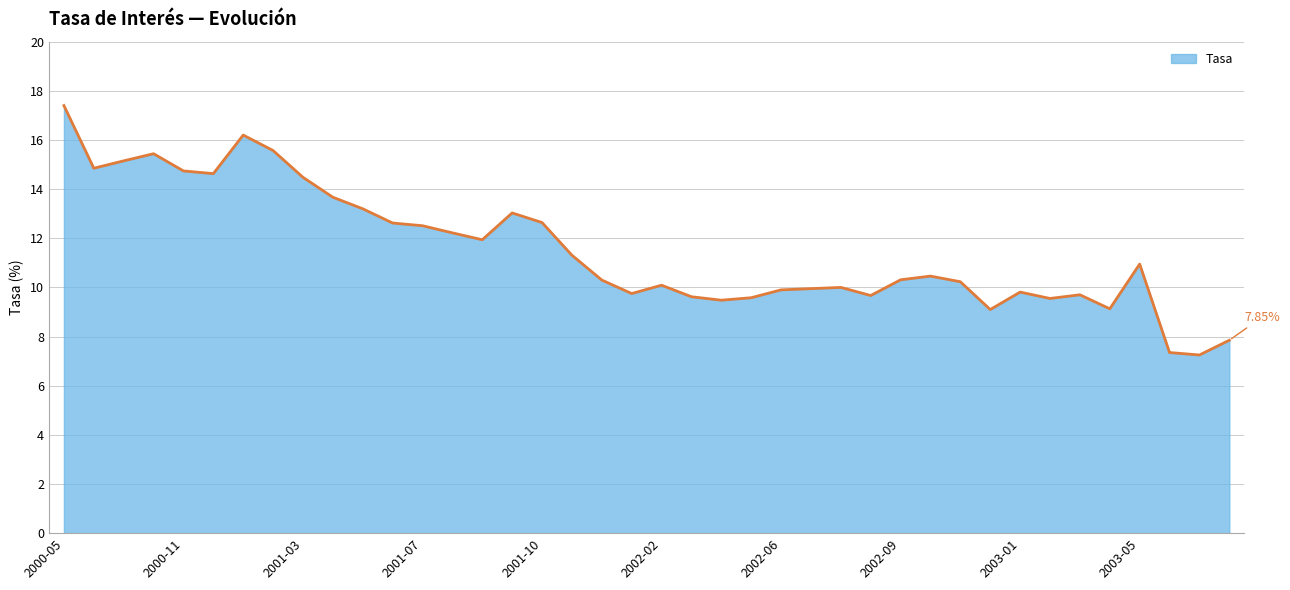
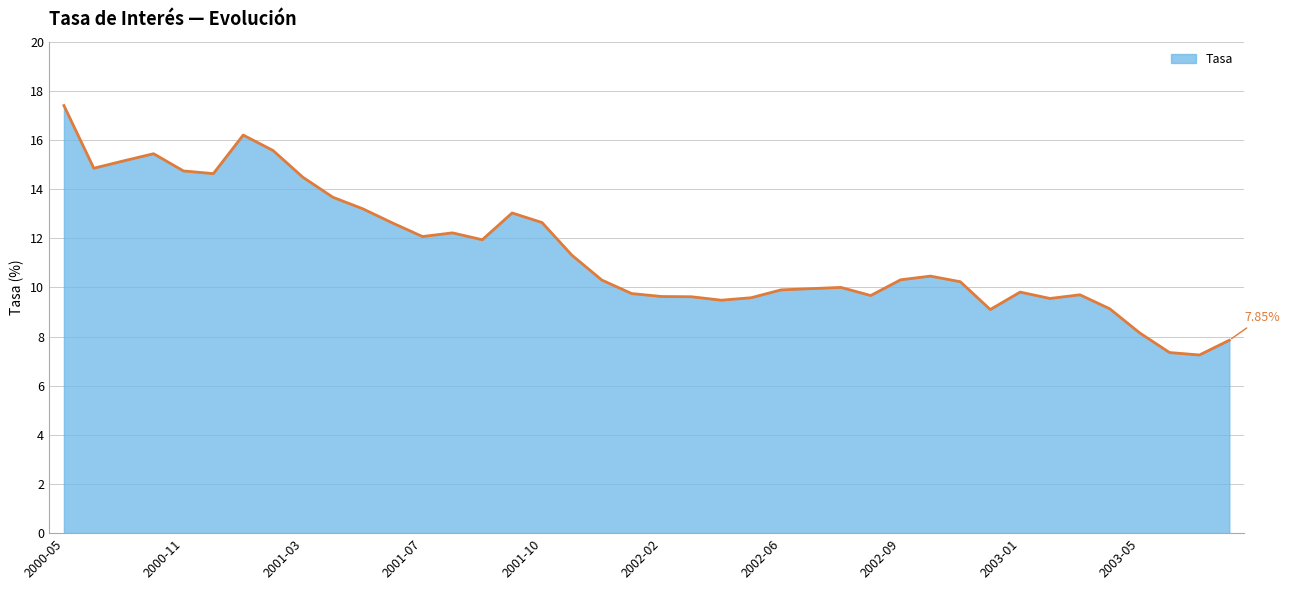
2001-07: 12.5 -> 12.1
2002-02: 10.1 -> 9.6
2003-05: 11.0 -> 8.2
